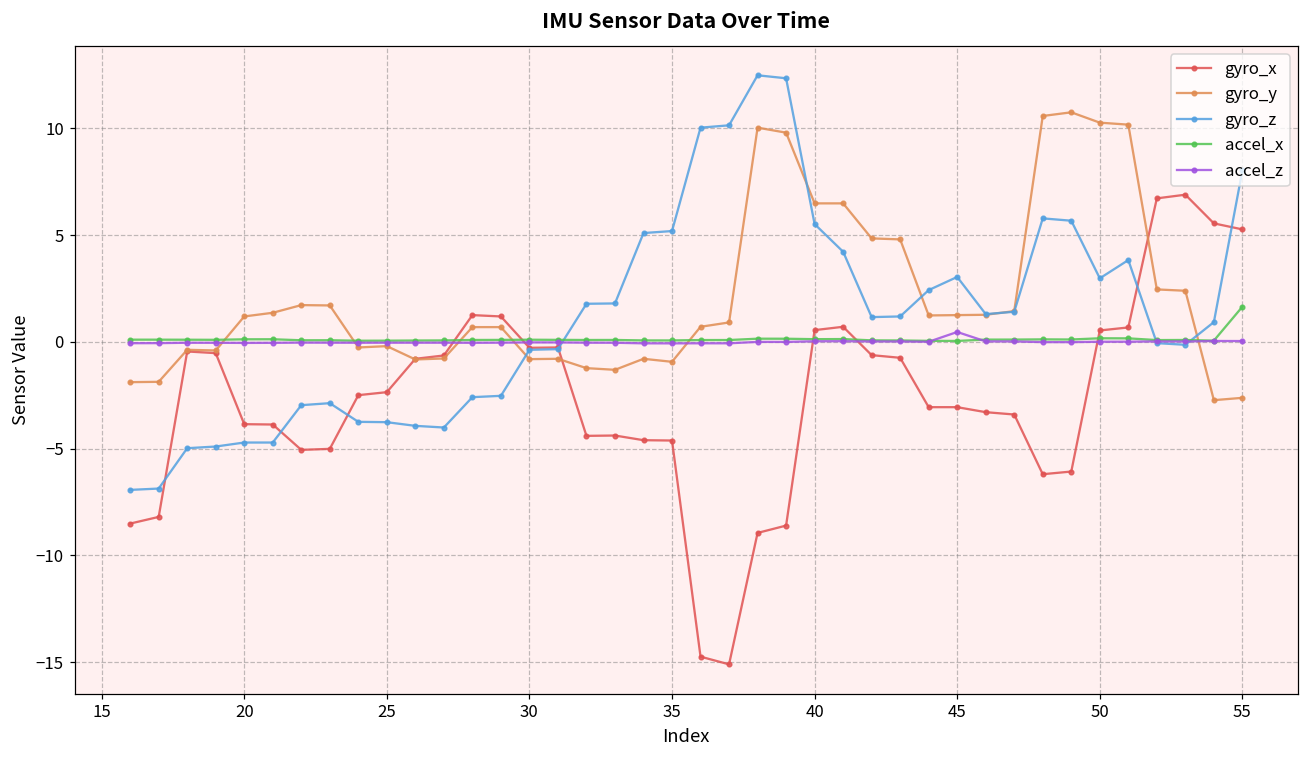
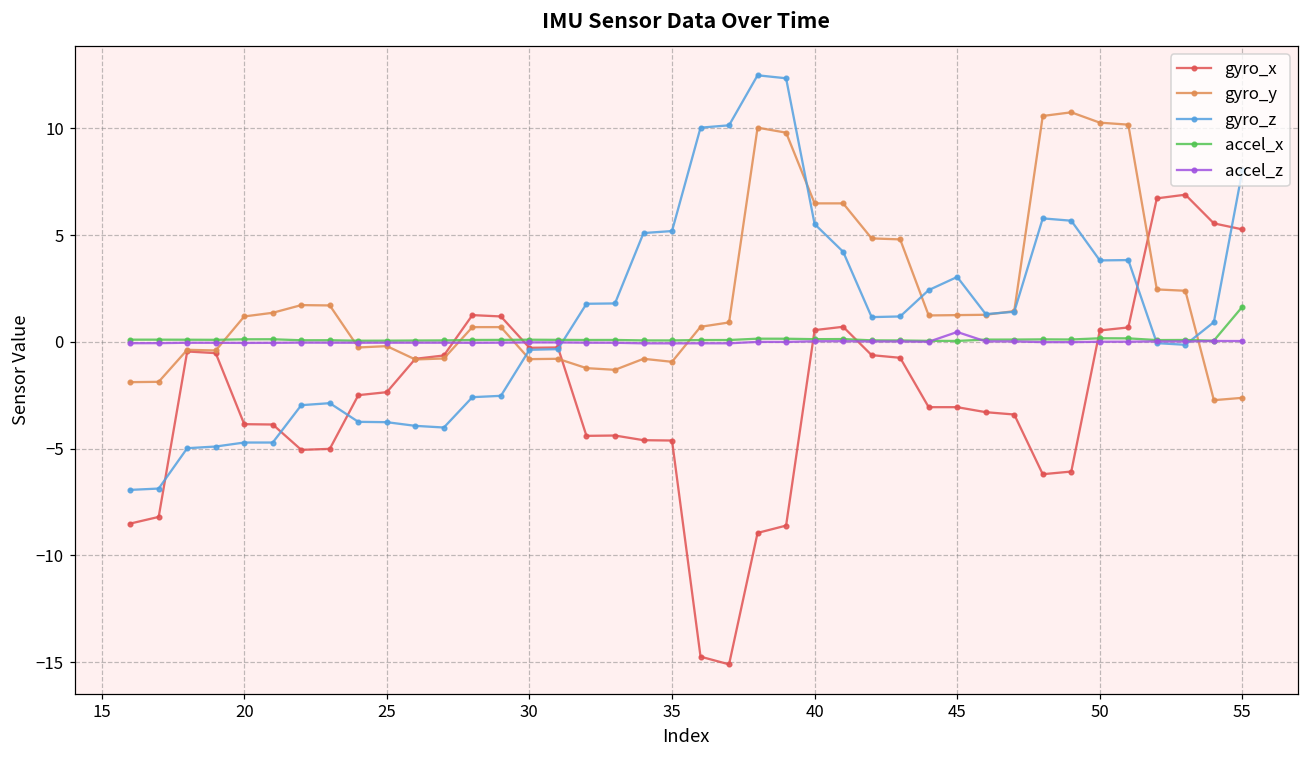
gyro_z, 50: 3.0 -> 3.8
